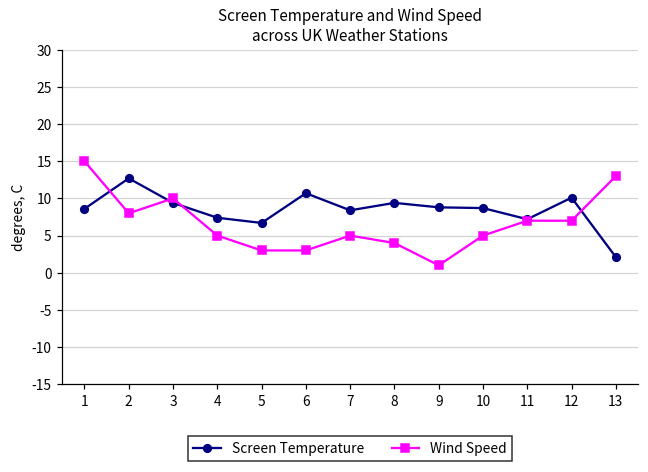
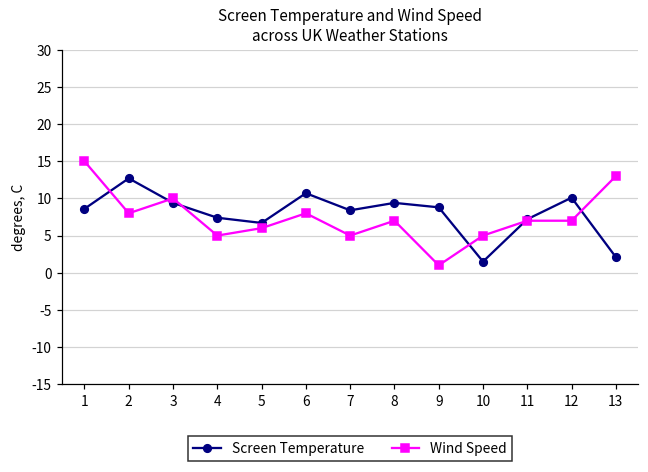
Wind Speed, 5: 3 -> 6
Wind Speed, 6: 3 -> 8
Wind Speed, 8: 4 -> 7
Screen Temperature, 10: 9 -> 2
